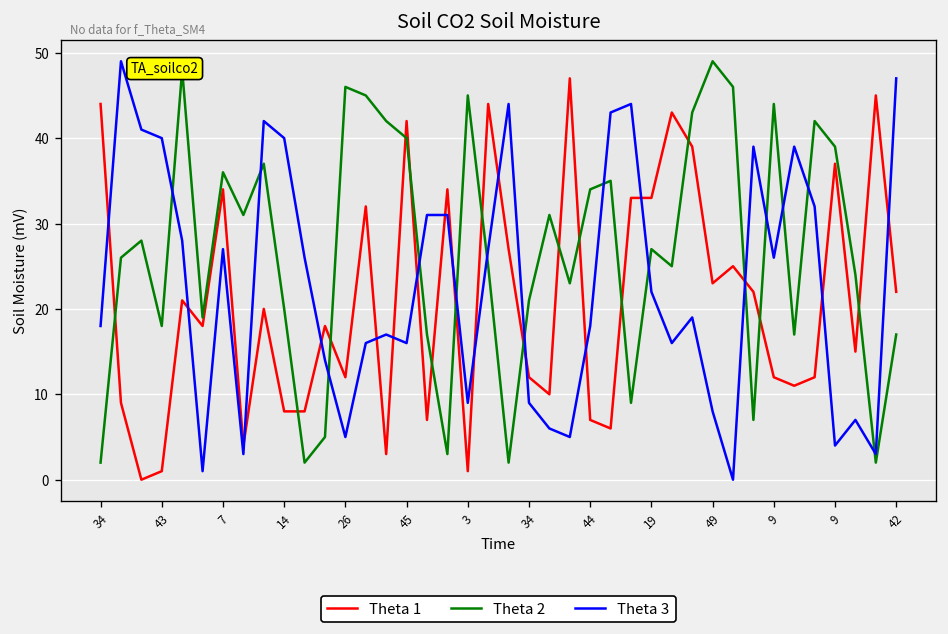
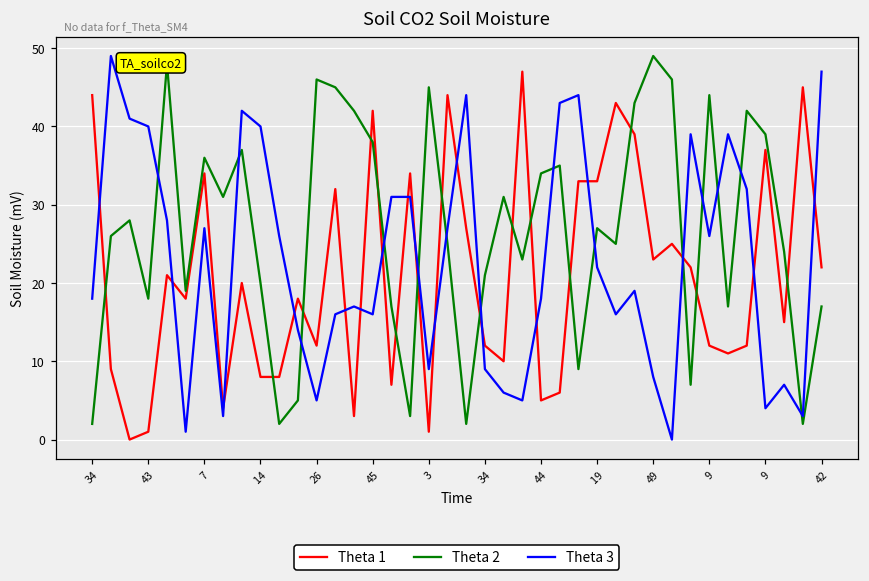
Theta 2, 45: 40 -> 38
Theta 1, 44: 7 -> 5
